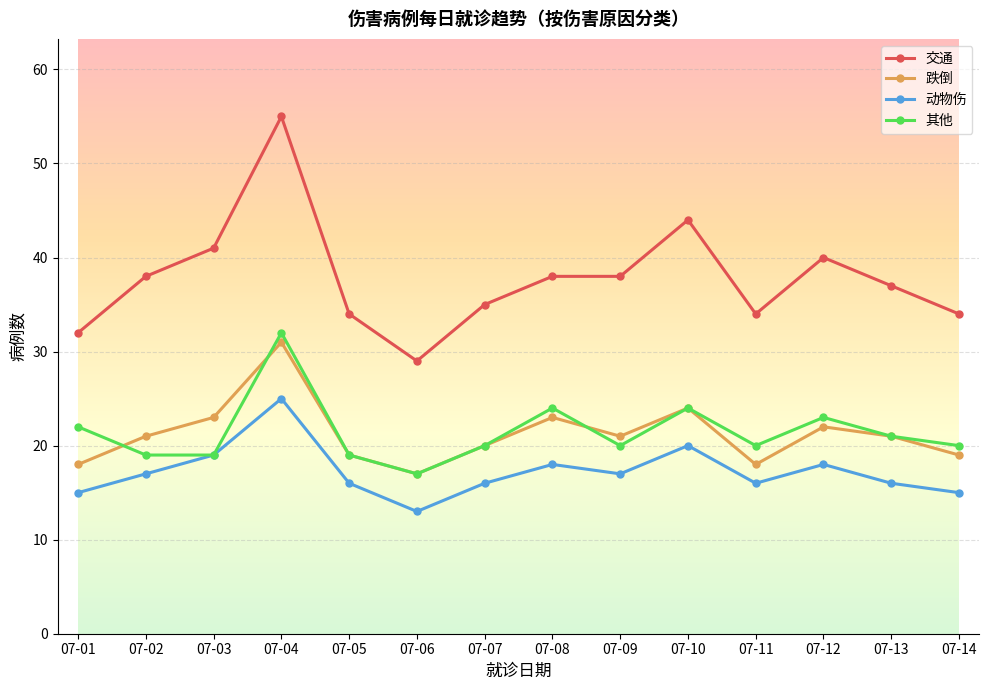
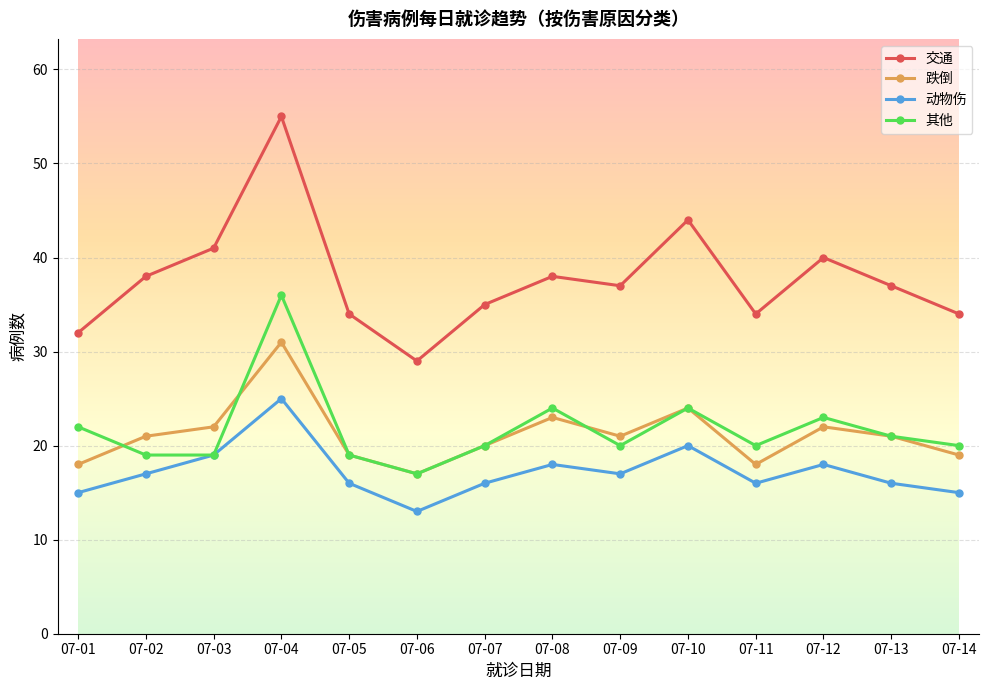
跌倒, 07-03: 23 -> 22
其他, 07-04: 32 -> 36
交通, 07-09: 38 -> 37
